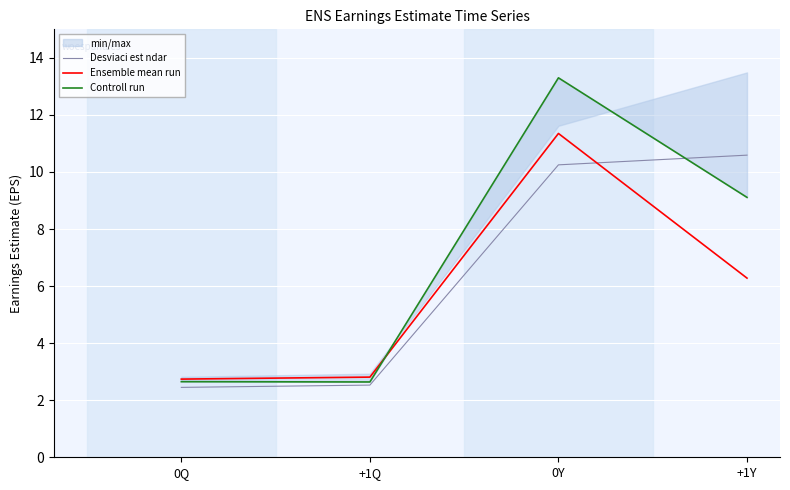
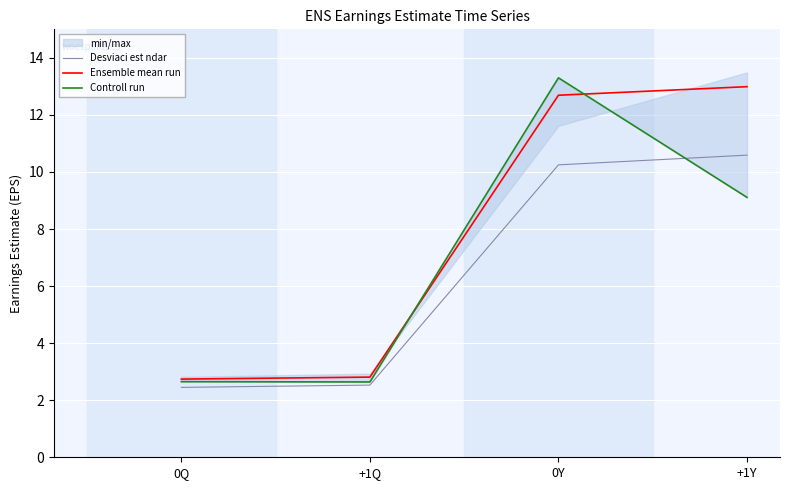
Ensemble mean run, 0Y: 11.4 -> 12.7
Ensemble mean run, +1Y: 6.3 -> 13.0
